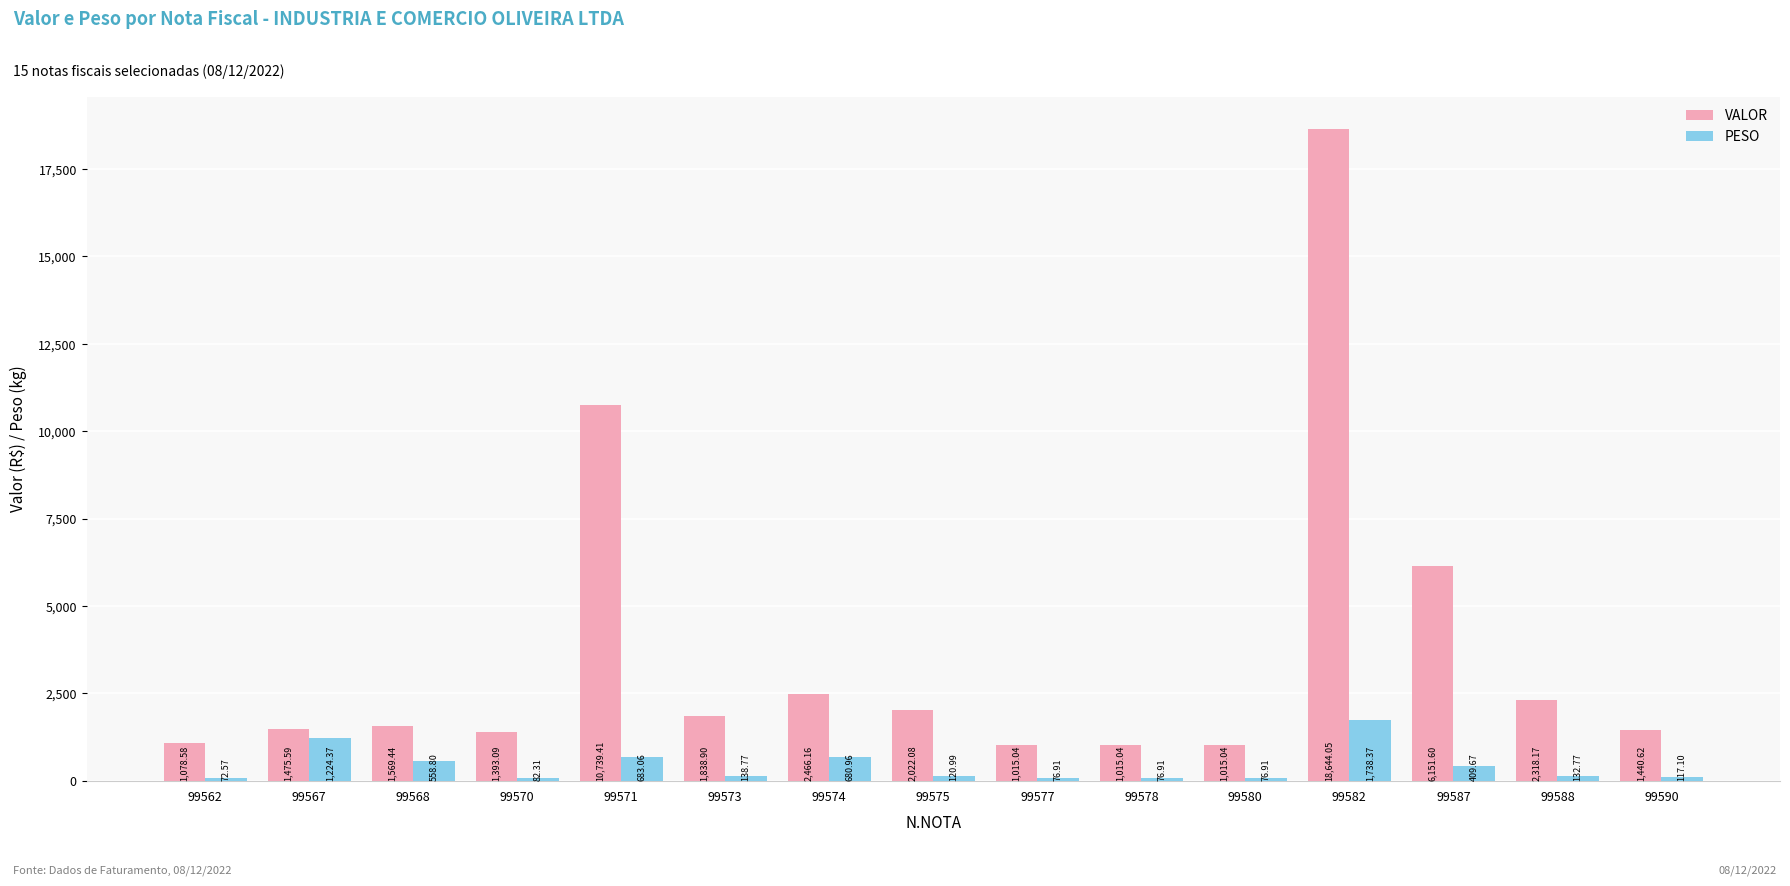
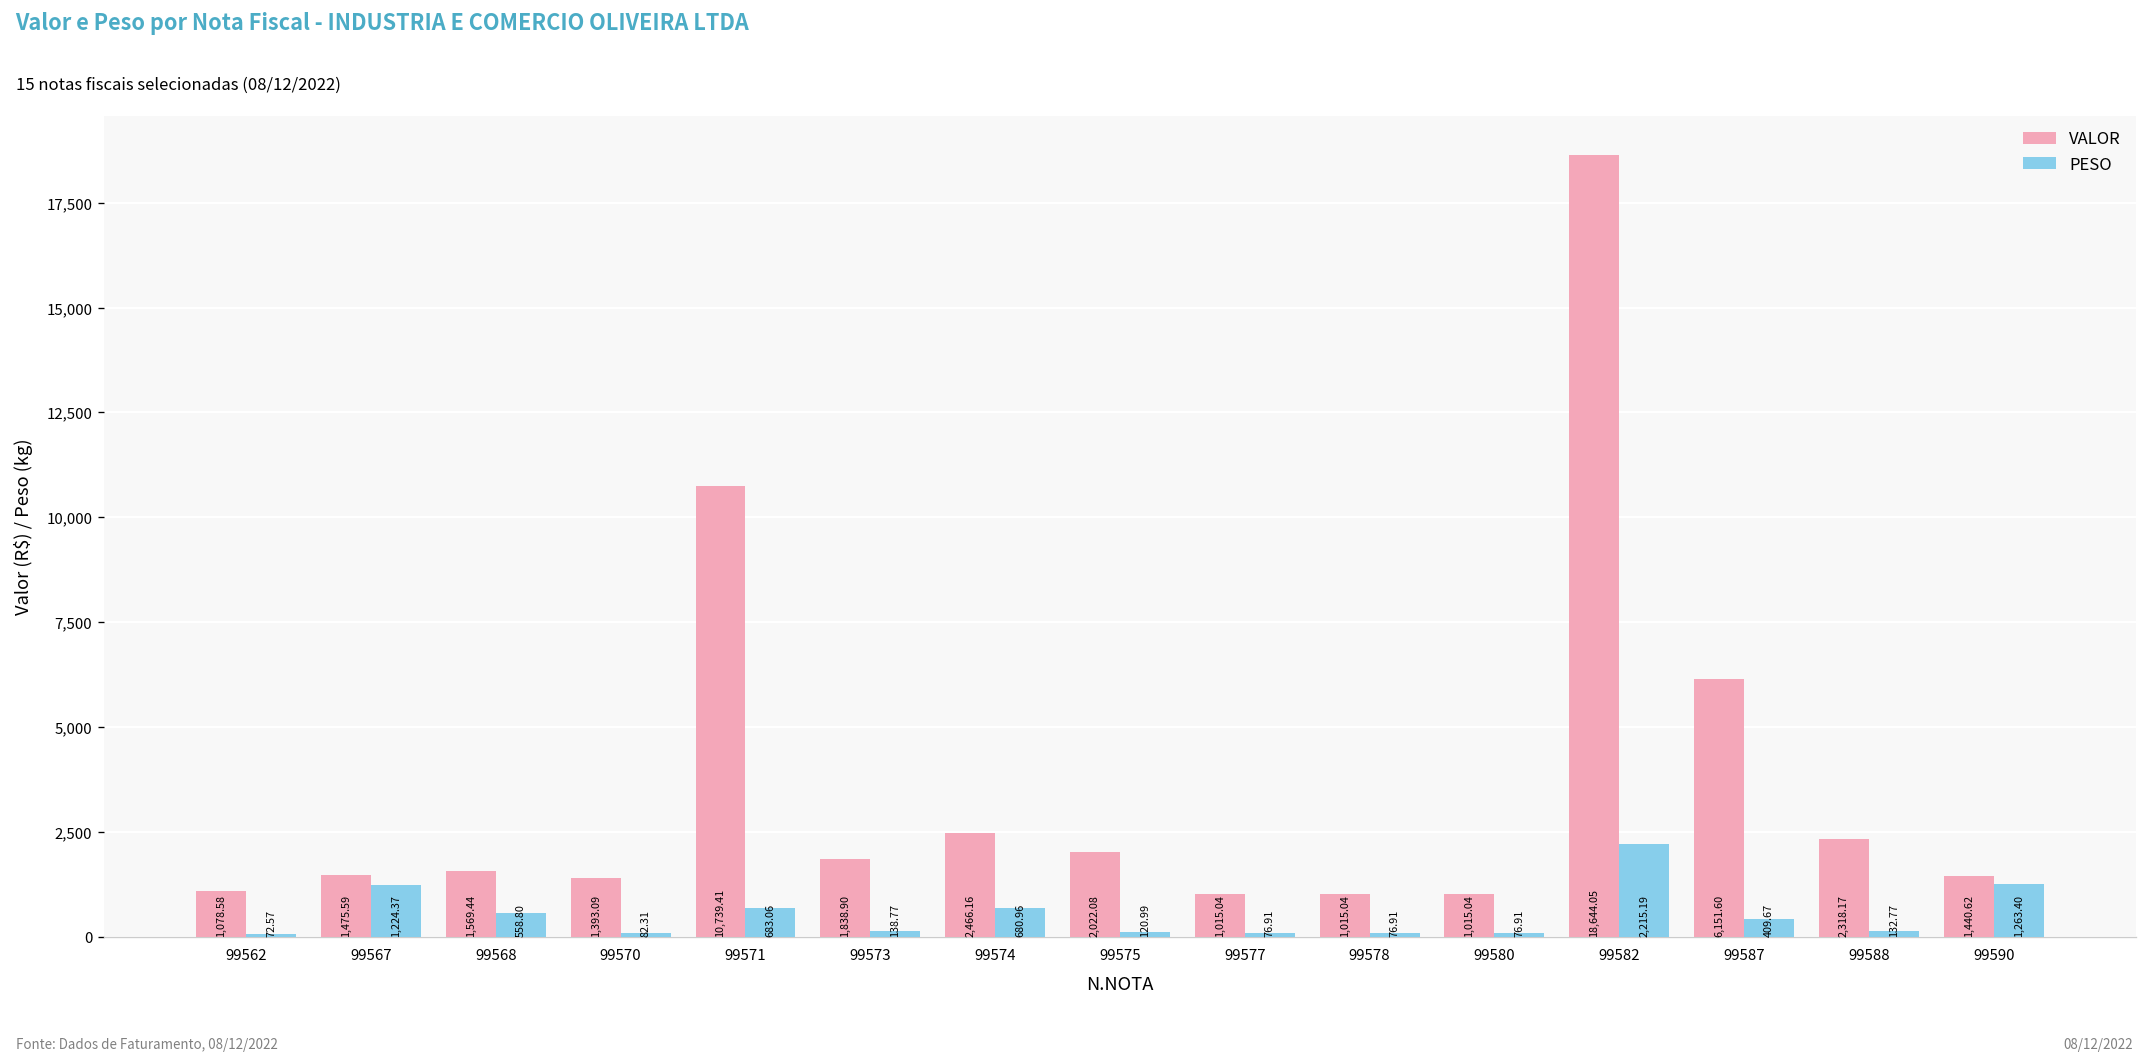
PESO, 99582: 1,738.37 -> 2,215.19
PESO, 99590: 117.10 -> 1,263.40
